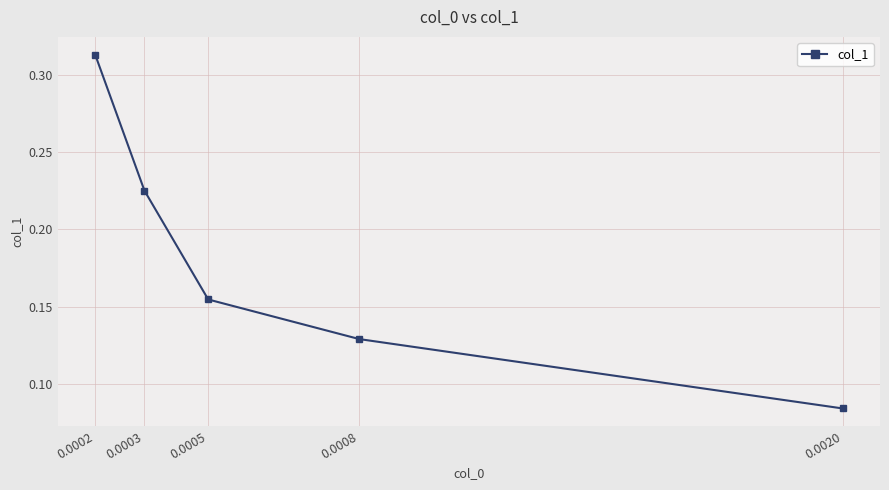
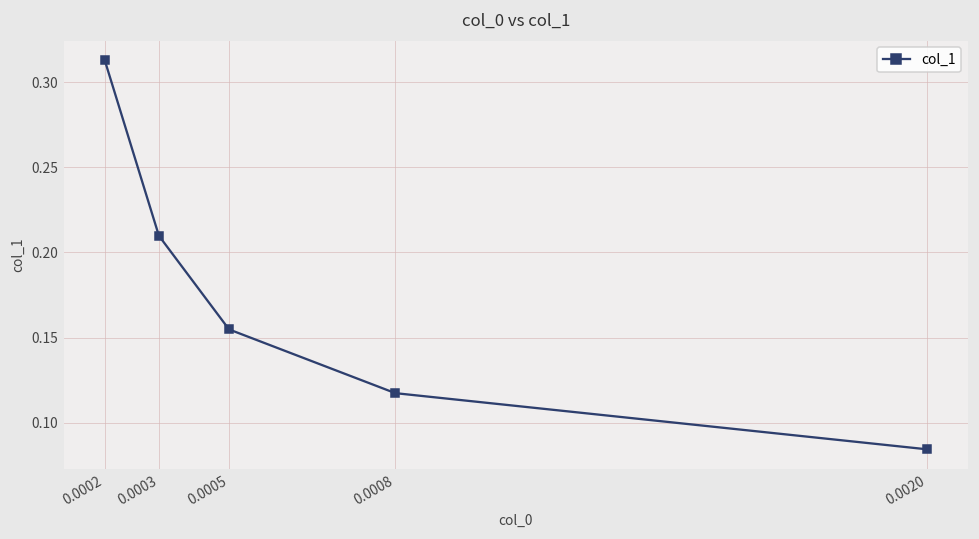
0.0003: 0.225 -> 0.210
0.0008: 0.129 -> 0.117
